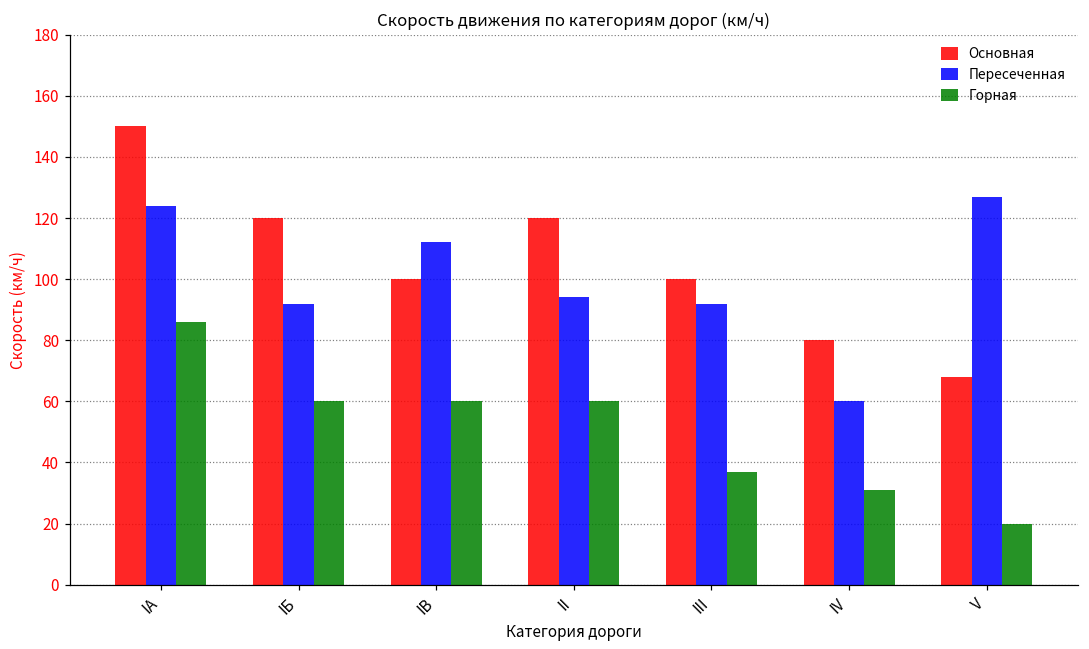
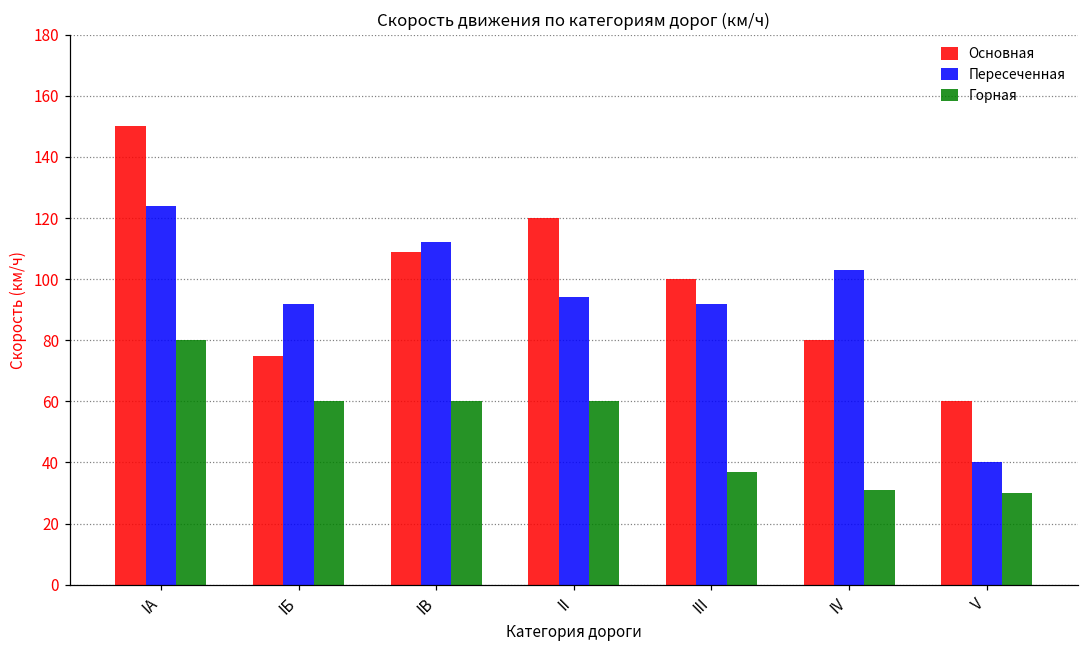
Горная, IA: 86 -> 80
Основная, IБ: 120 -> 75
Основная, IB: 100 -> 109
Пересеченная, IV: 60 -> 103
Основная, V: 68 -> 60
Пересеченная, V: 127 -> 40
Горная, V: 20 -> 30
